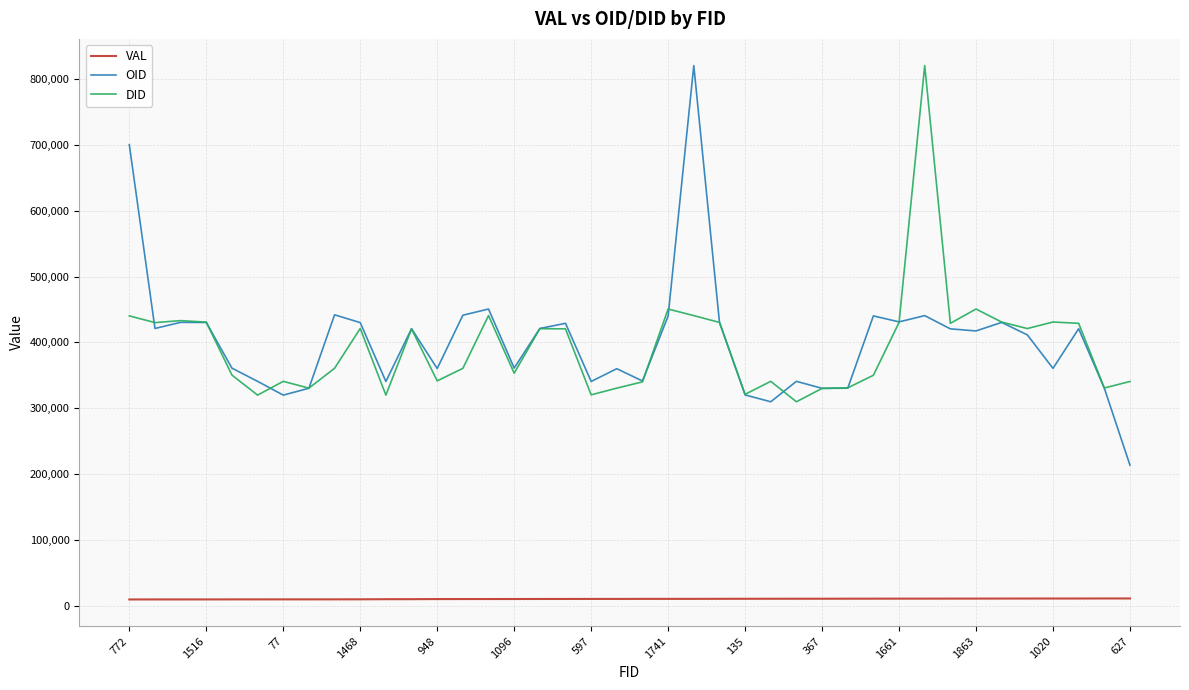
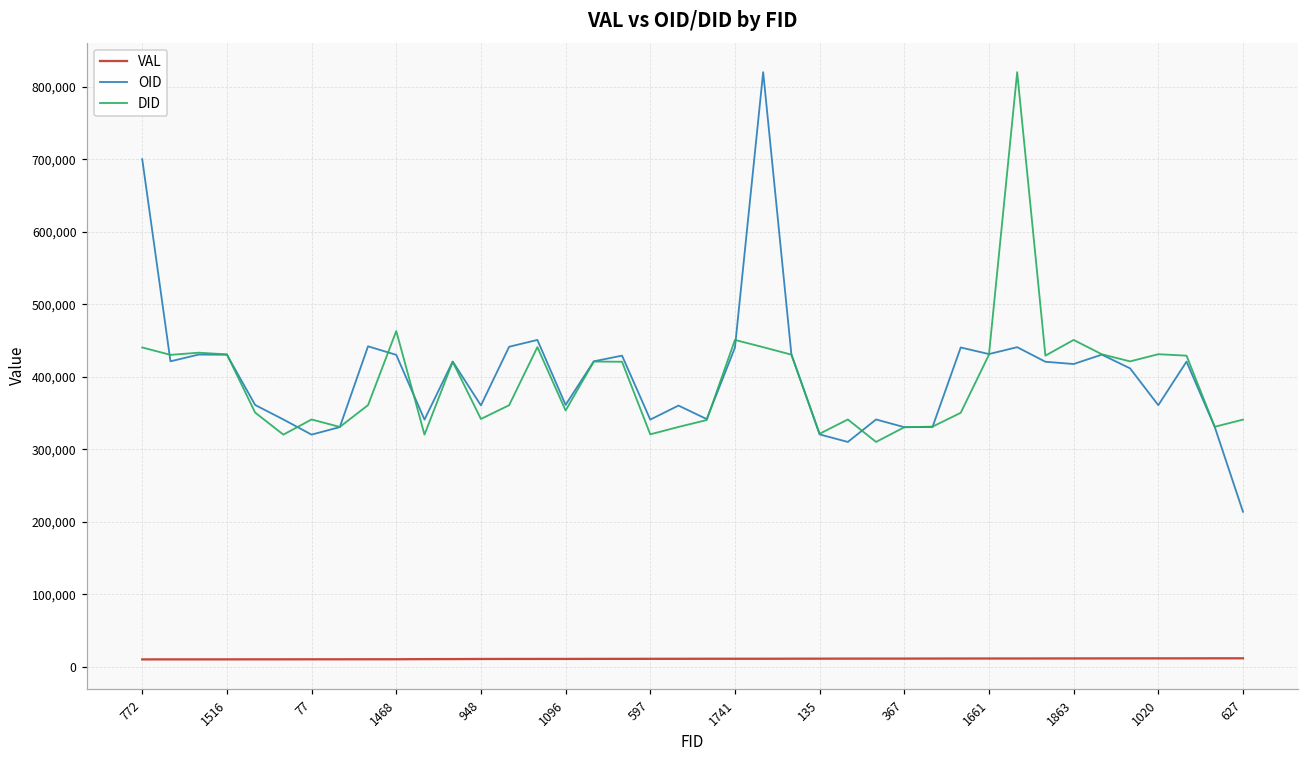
DID, 1468: 420,000 -> 460,000
